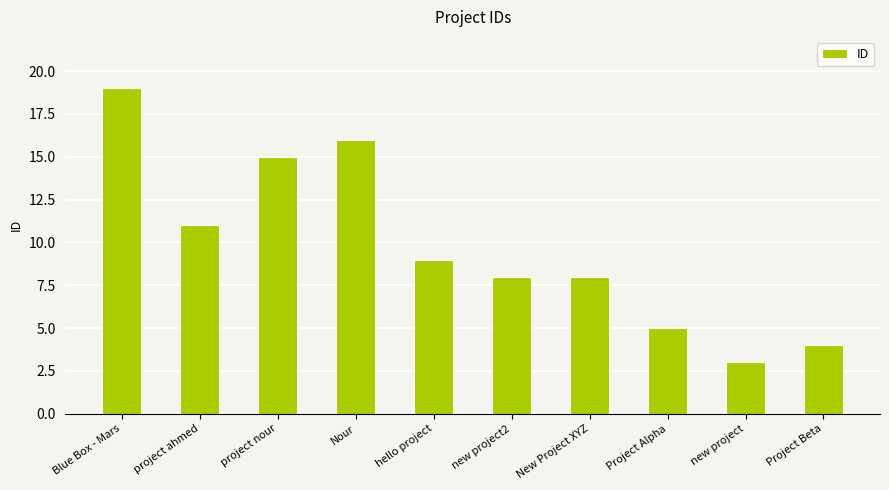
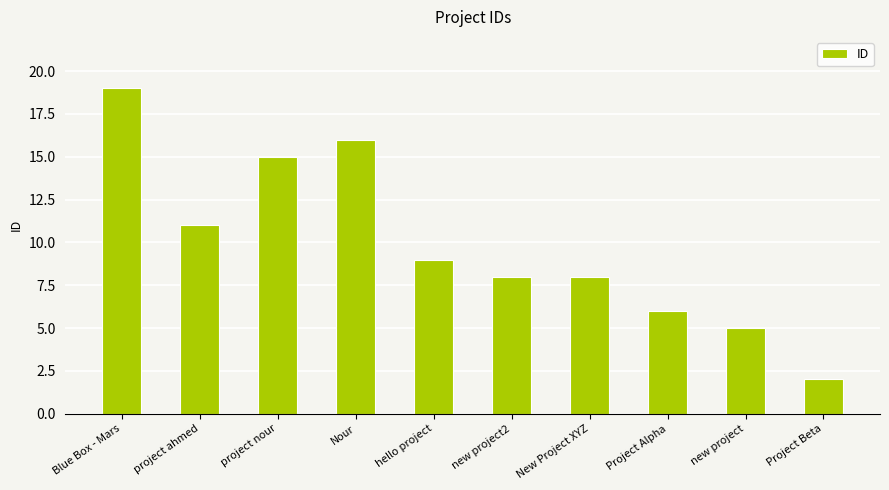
Project Alpha: 5 -> 6
new project: 3 -> 5
Project Beta: 4 -> 2
